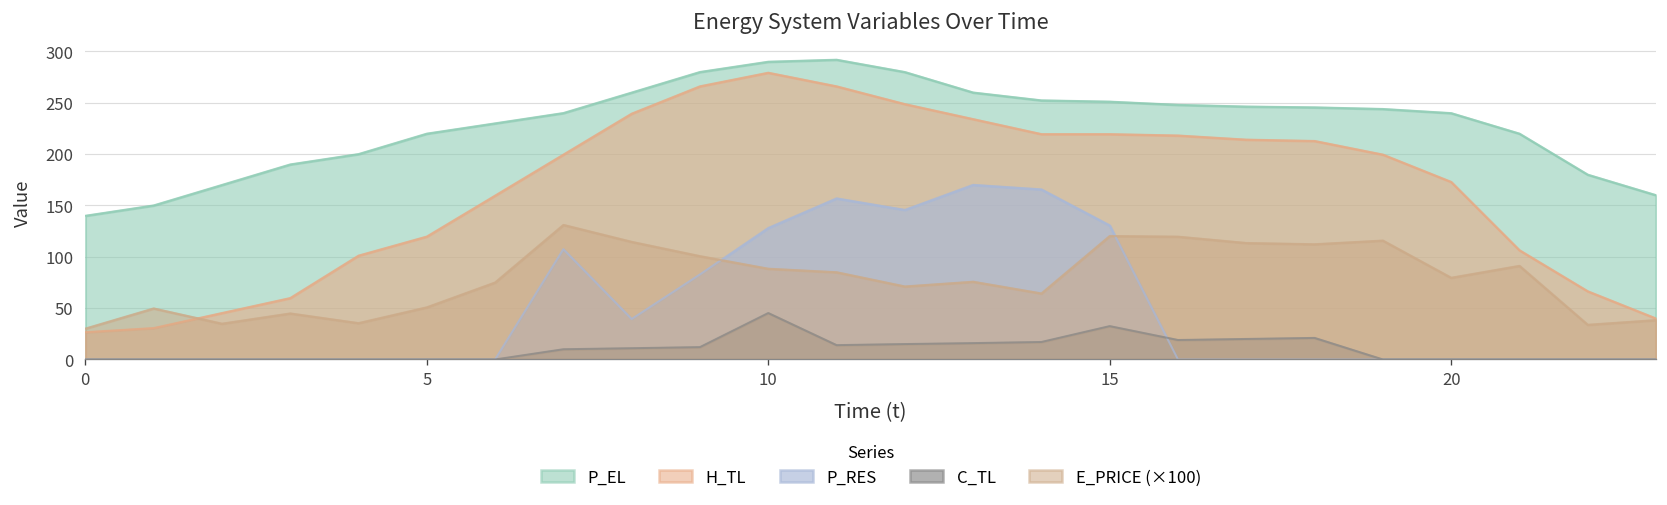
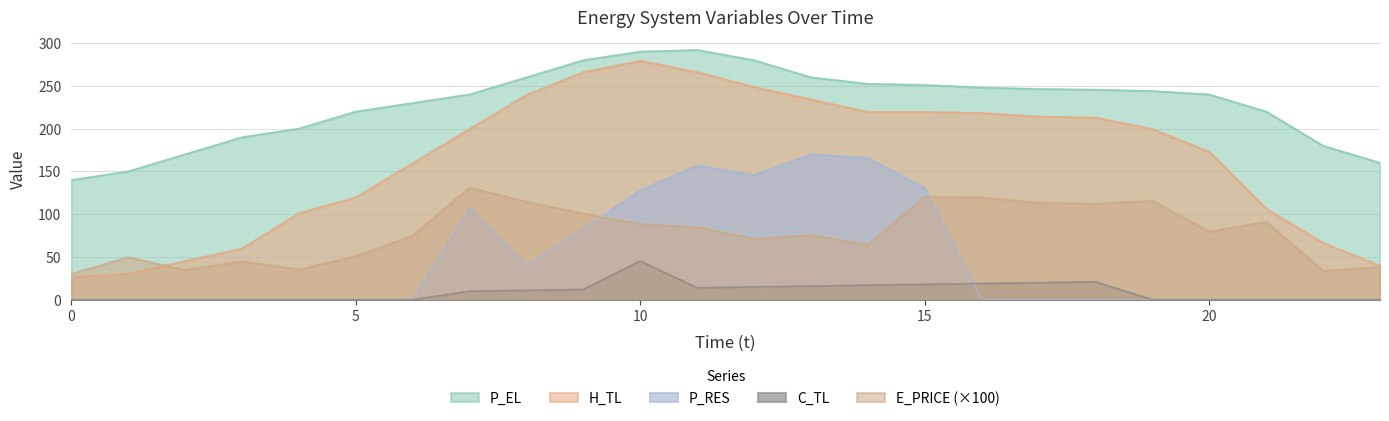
C_TL, 15: 30 -> 20
